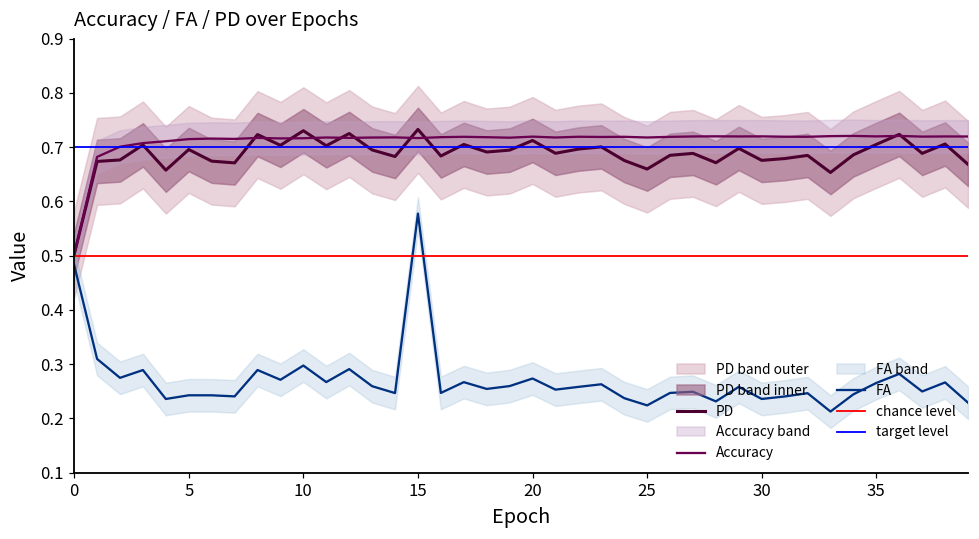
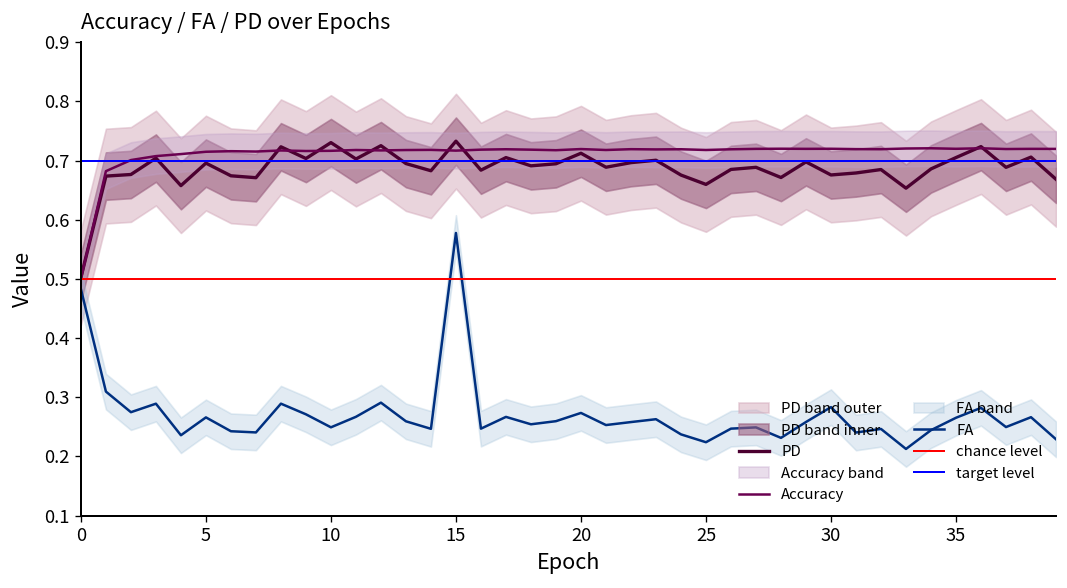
FA, 5: 0.24 -> 0.27
FA, 10: 0.30 -> 0.25
FA, 30: 0.24 -> 0.28
